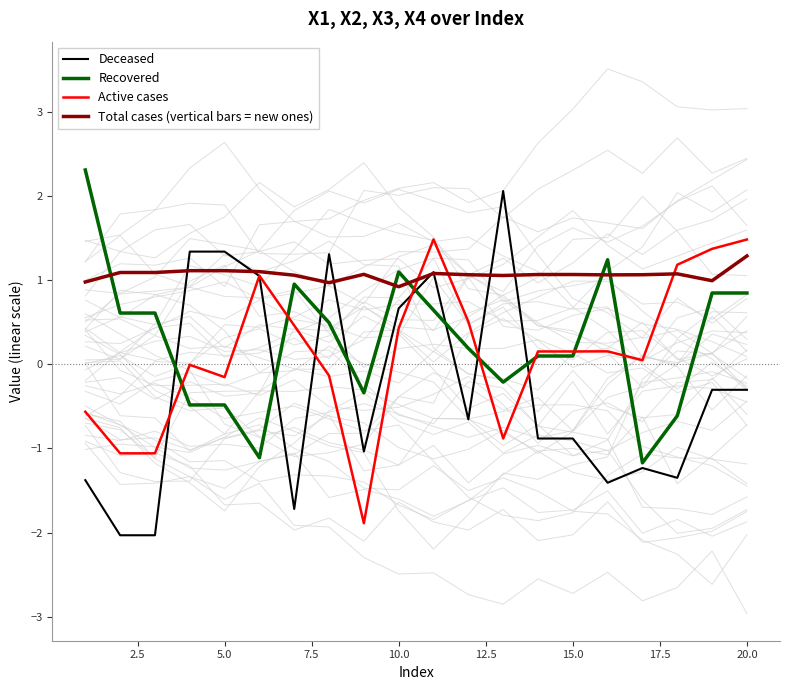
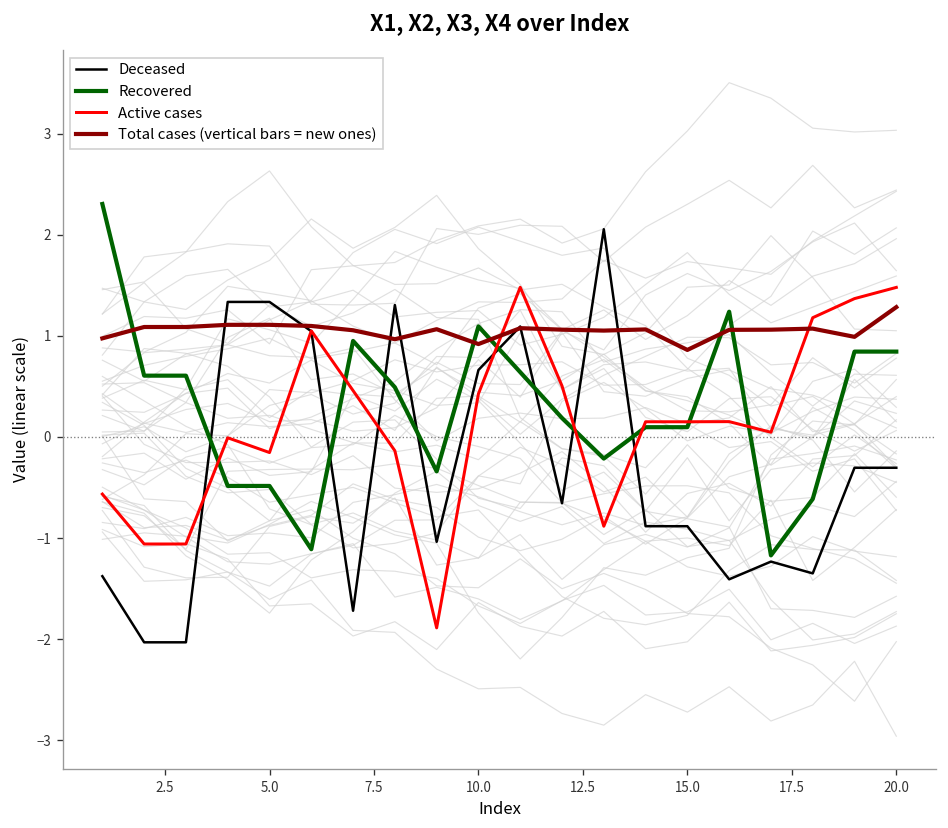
Total cases (vertical bars = new ones), 15.0: 1.1 -> 0.9
